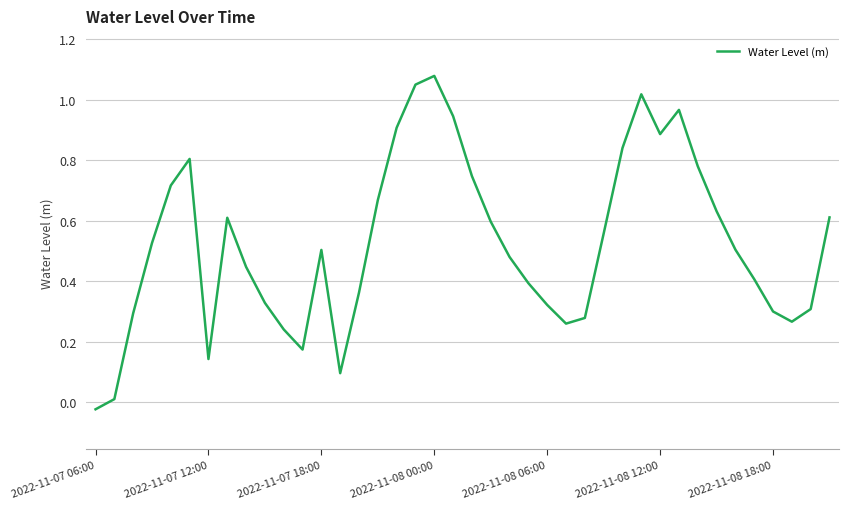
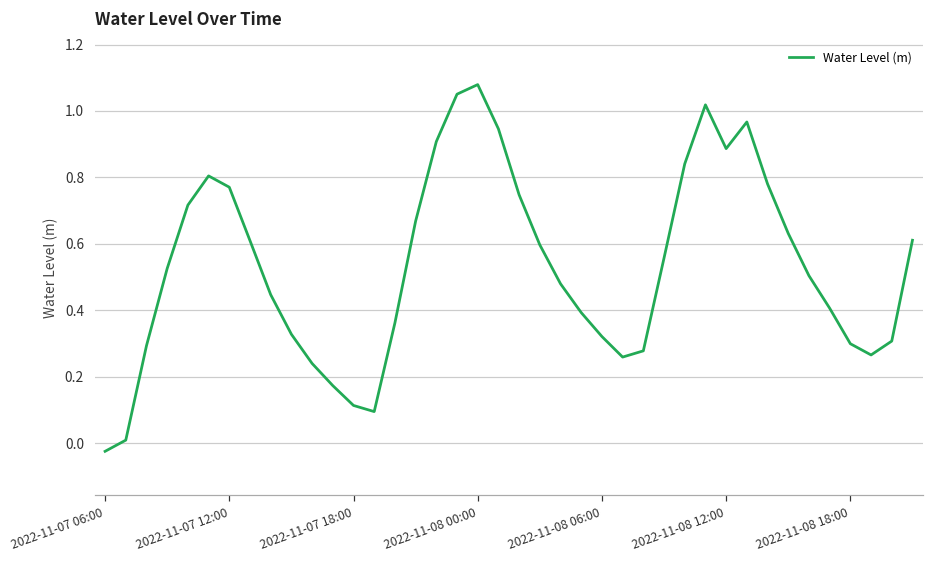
2022-11-07 12:00: 0.14 -> 0.77
2022-11-07 18:00: 0.50 -> 0.11
